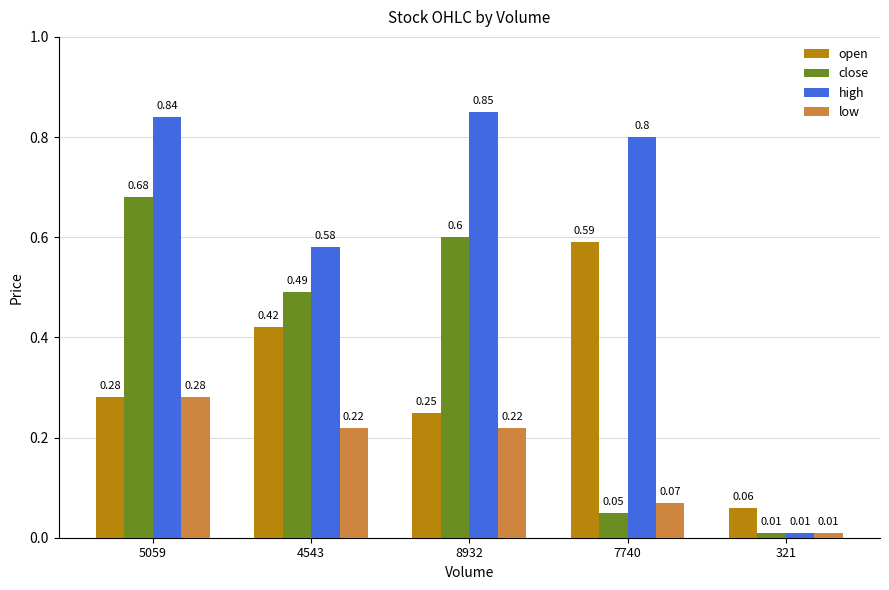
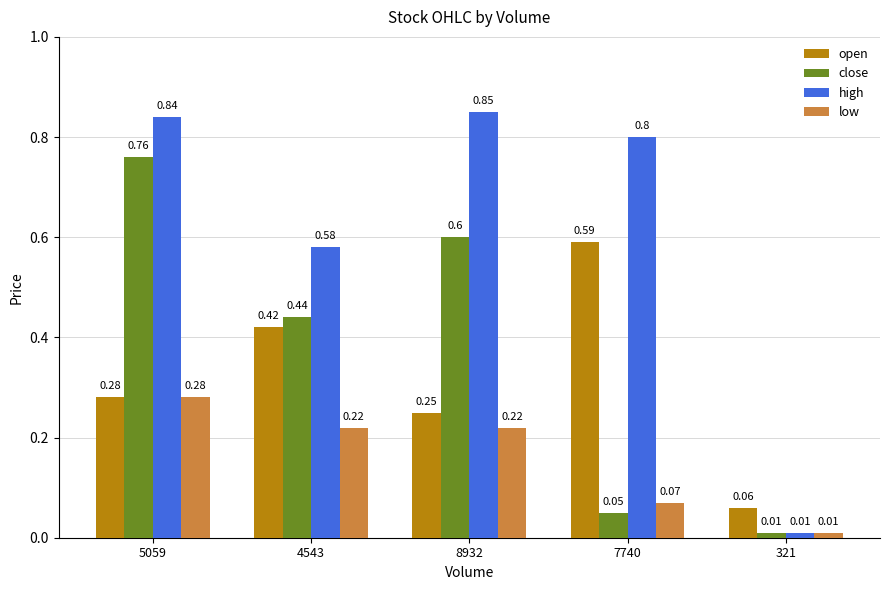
close, 5059: 0.68 -> 0.76
close, 4543: 0.49 -> 0.44
